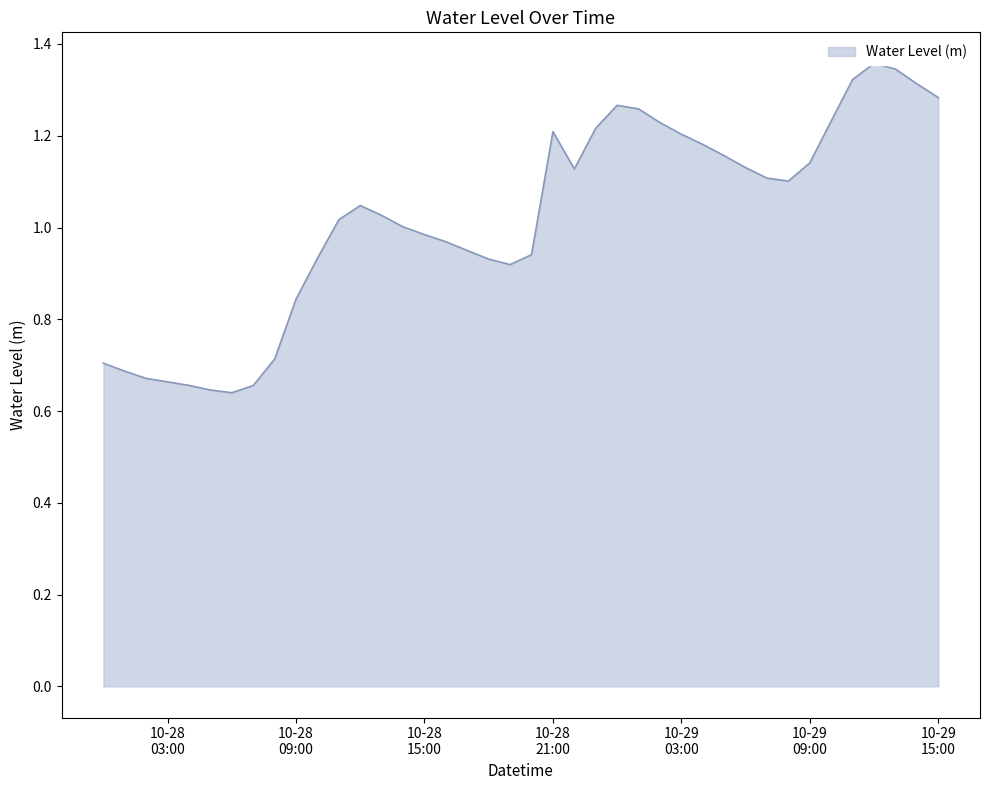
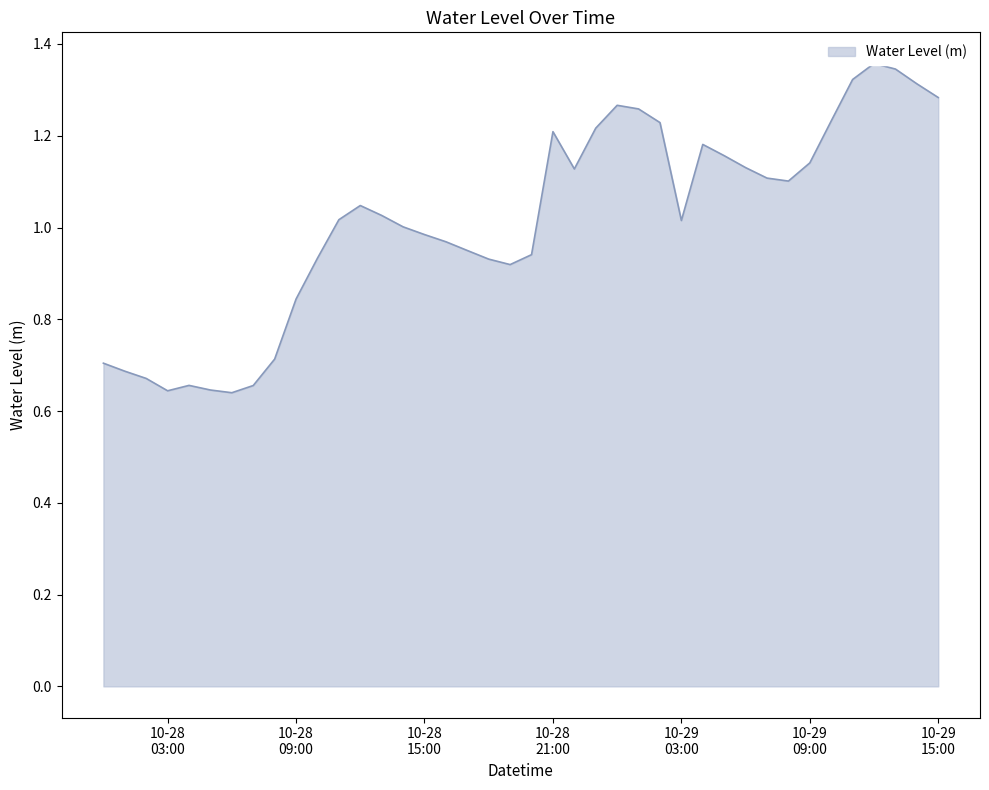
10-28 03:00: 0.66 -> 0.64
10-29 03:00: 1.20 -> 1.02
